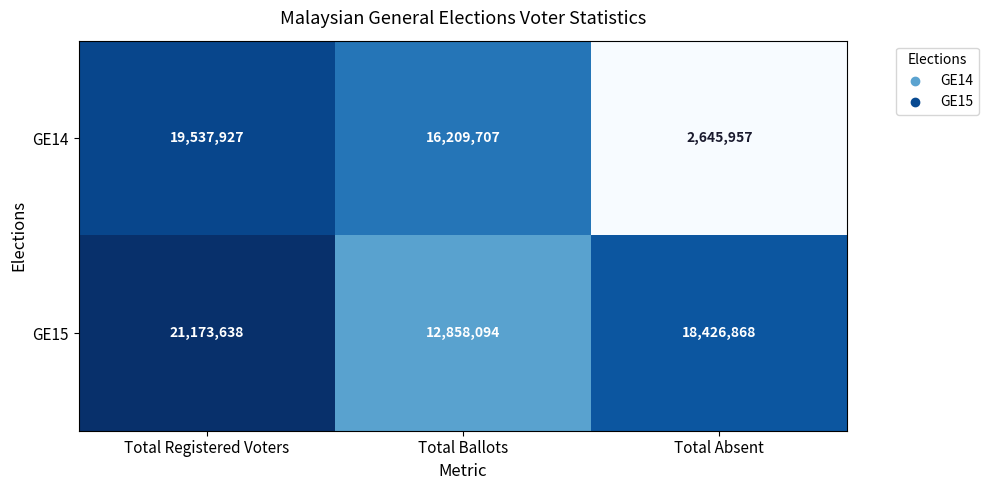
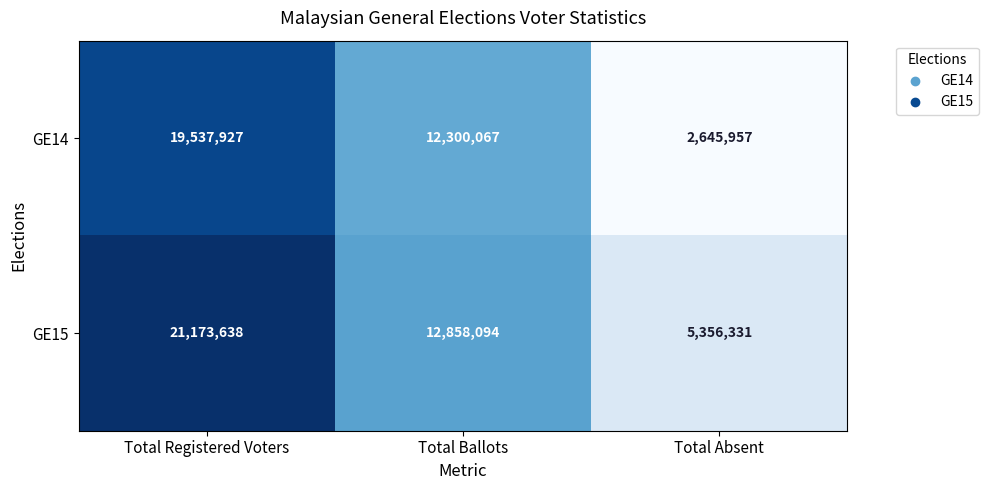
GE14, Total Ballots: 16,209,707 -> 12,300,067
GE15, Total Absent: 18,426,868 -> 5,356,331
